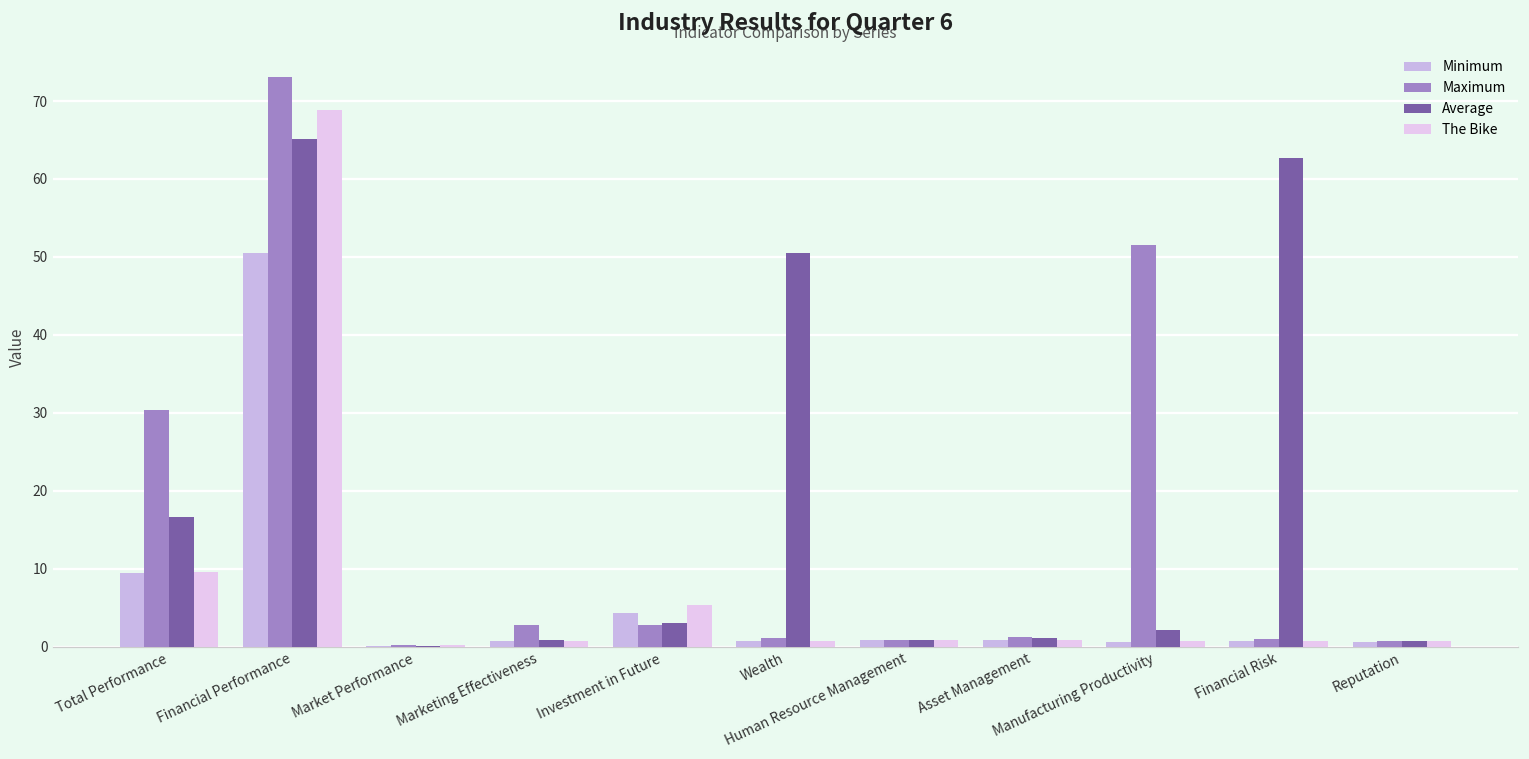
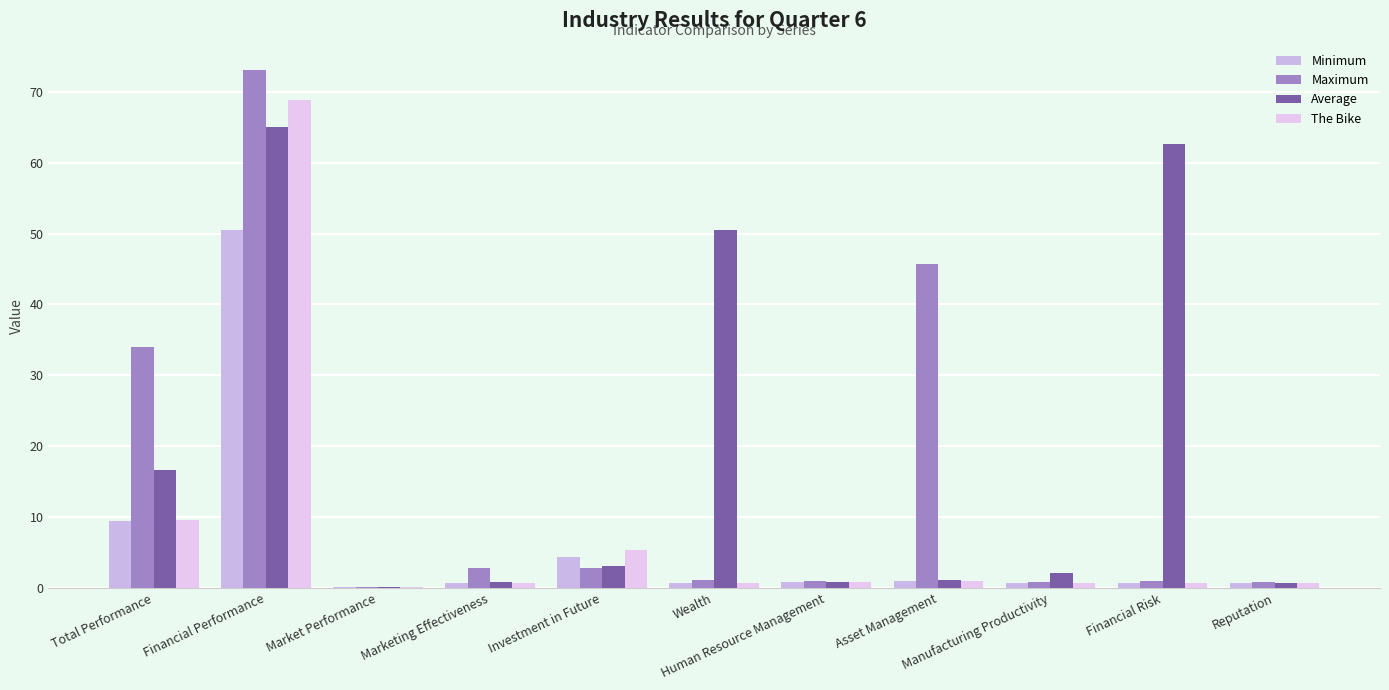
Maximum, Total Performance: 30 -> 34
Maximum, Asset Management: 1 -> 46
Maximum, Manufacturing Productivity: 52 -> 1
